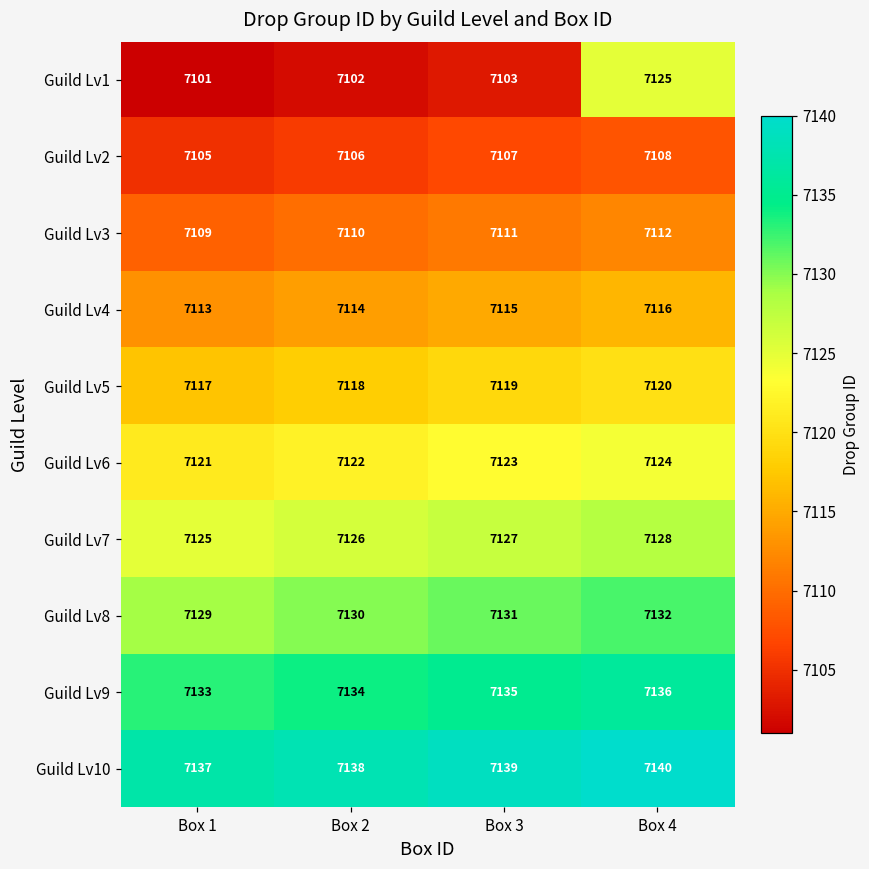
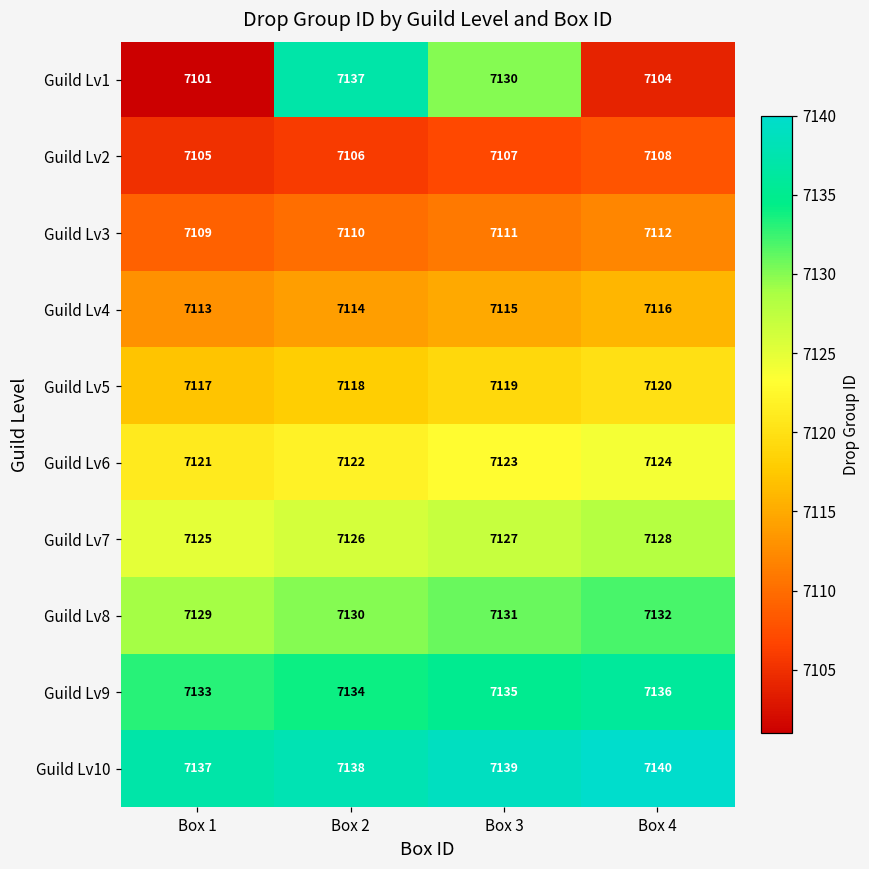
Guild Lv1, Box 2: 7102 -> 7137
Guild Lv1, Box 3: 7103 -> 7130
Guild Lv1, Box 4: 7125 -> 7104
